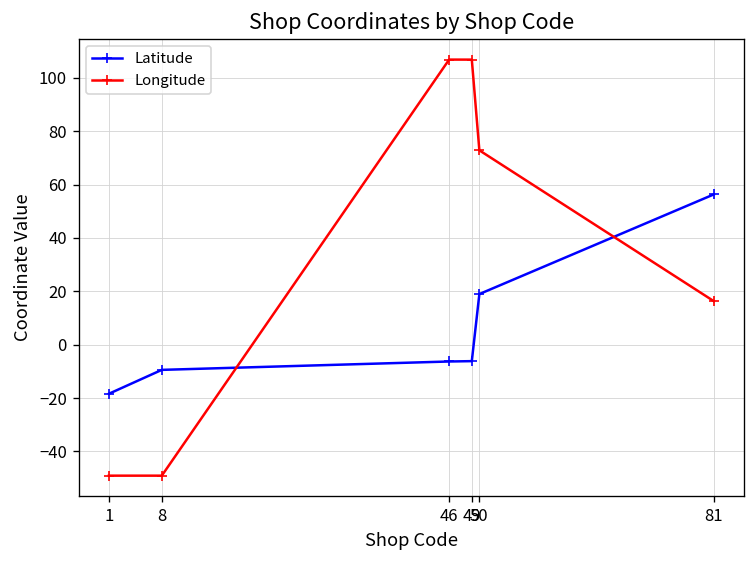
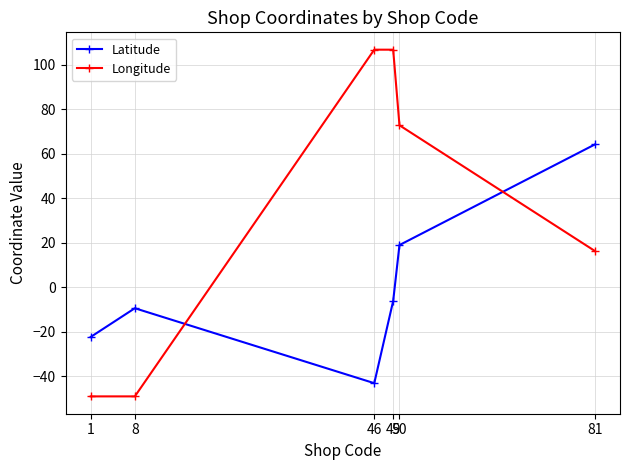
Latitude, 1: -18 -> -22
Latitude, 46: -6 -> -43
Latitude, 81: 56 -> 64
